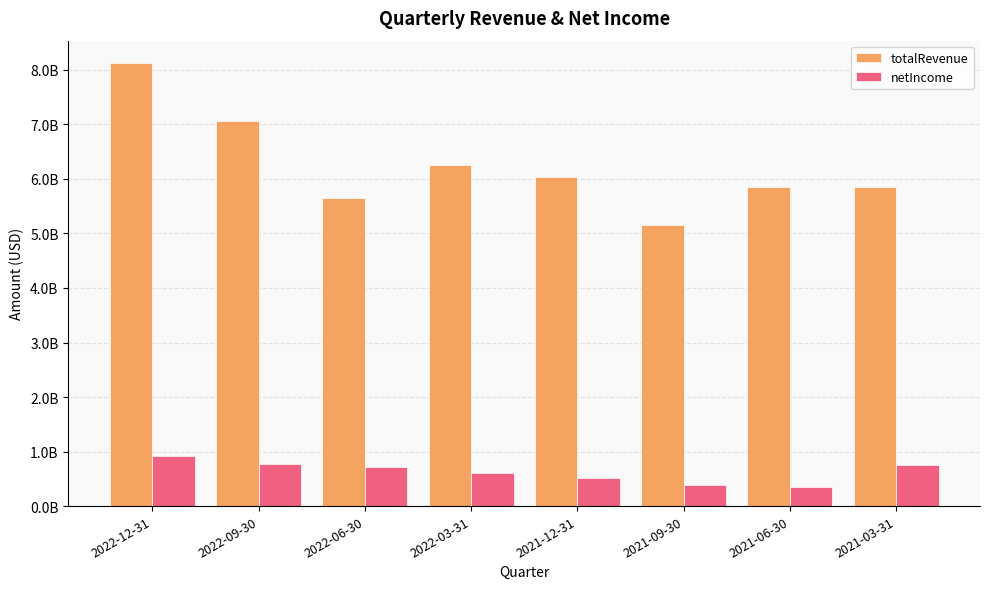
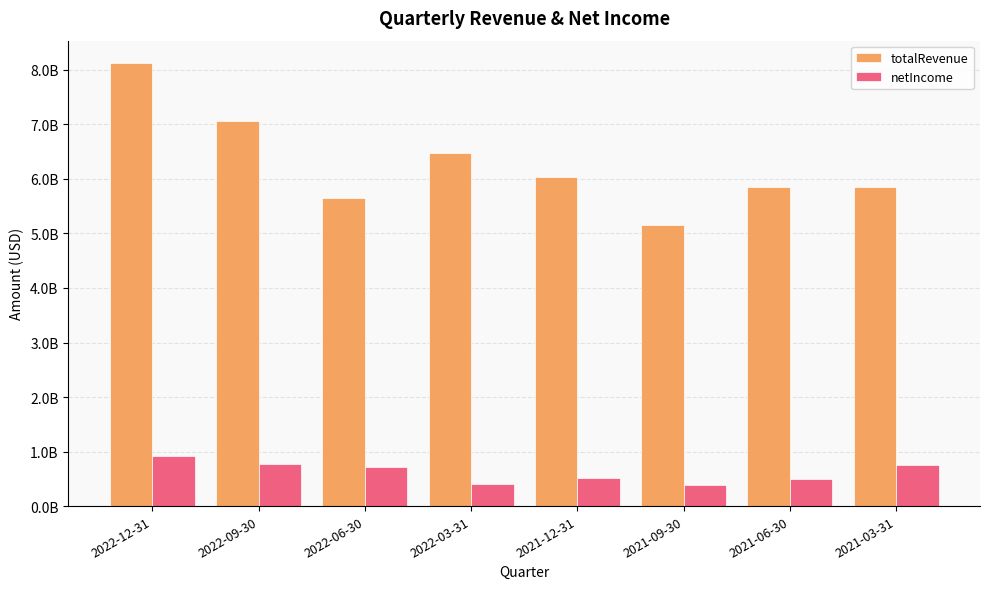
totalRevenue, 2022-03-31: 6200000000 -> 6500000000
netIncome, 2022-03-31: 600000000 -> 400000000
netIncome, 2021-06-30: 300000000 -> 500000000
